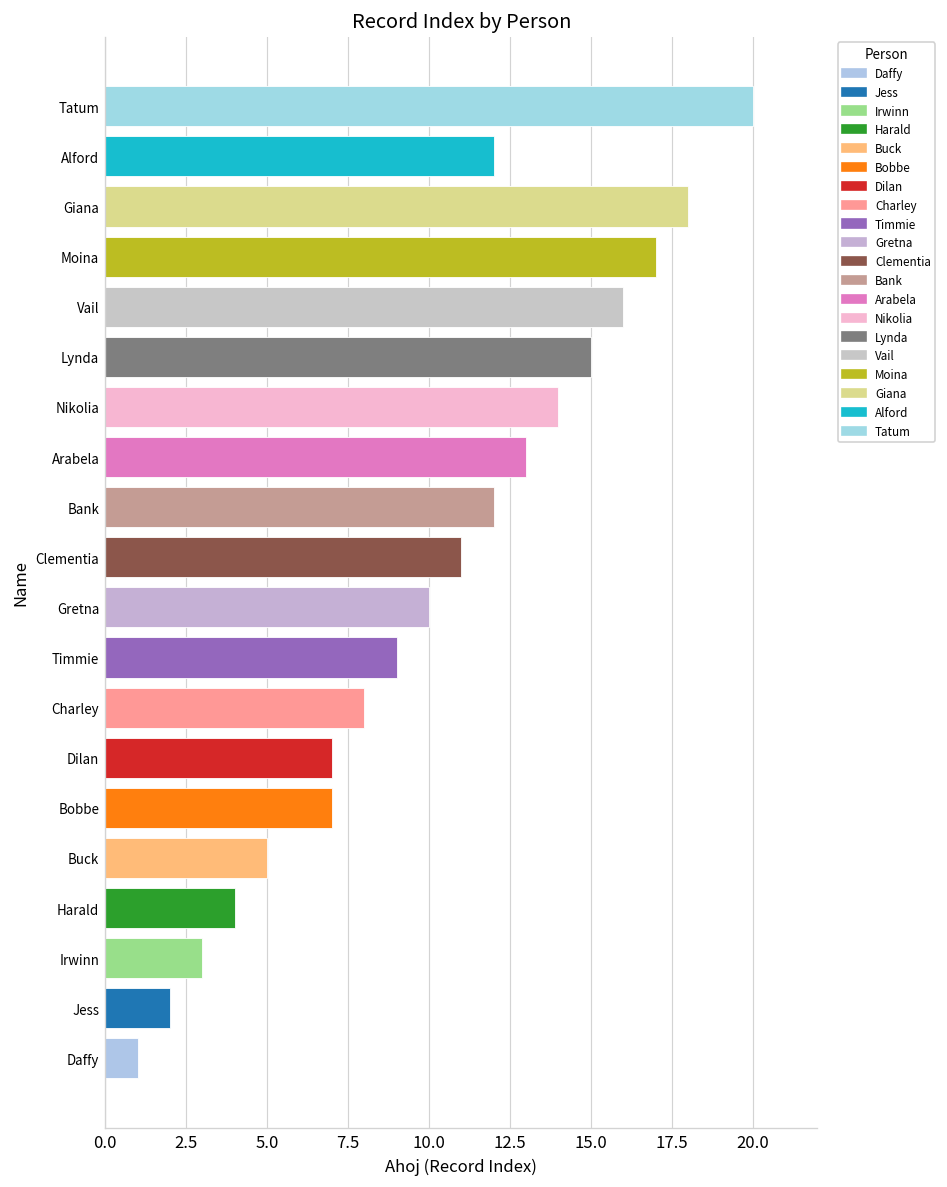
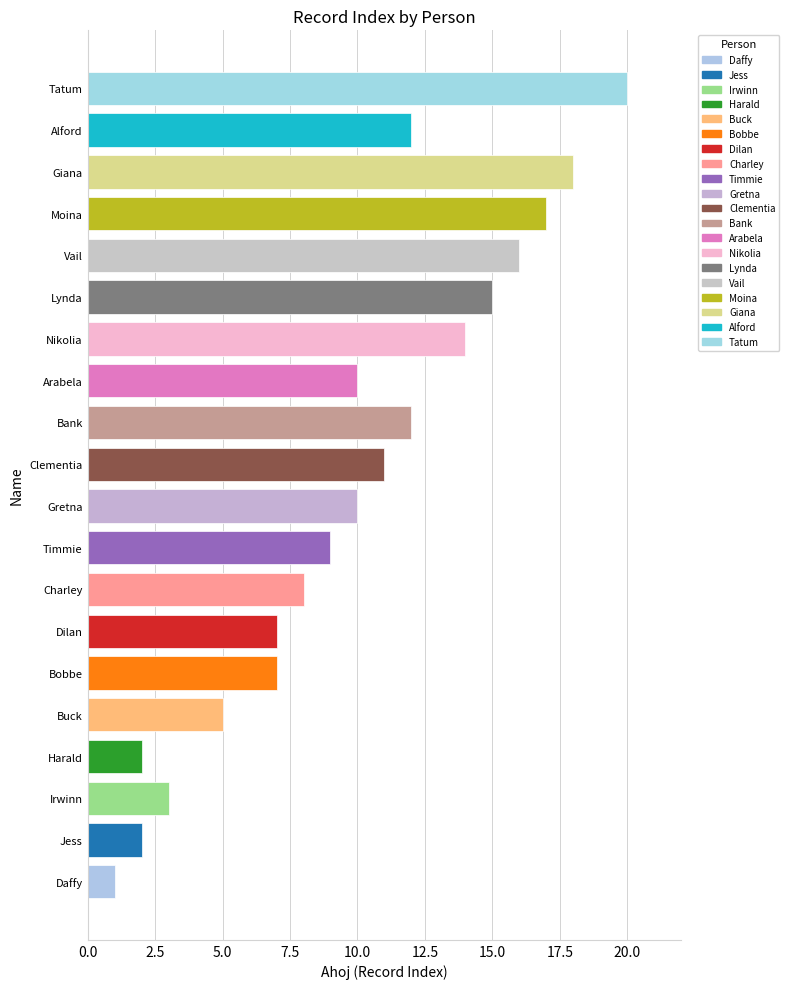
Arabela: 13 -> 10
Harald: 4 -> 2
